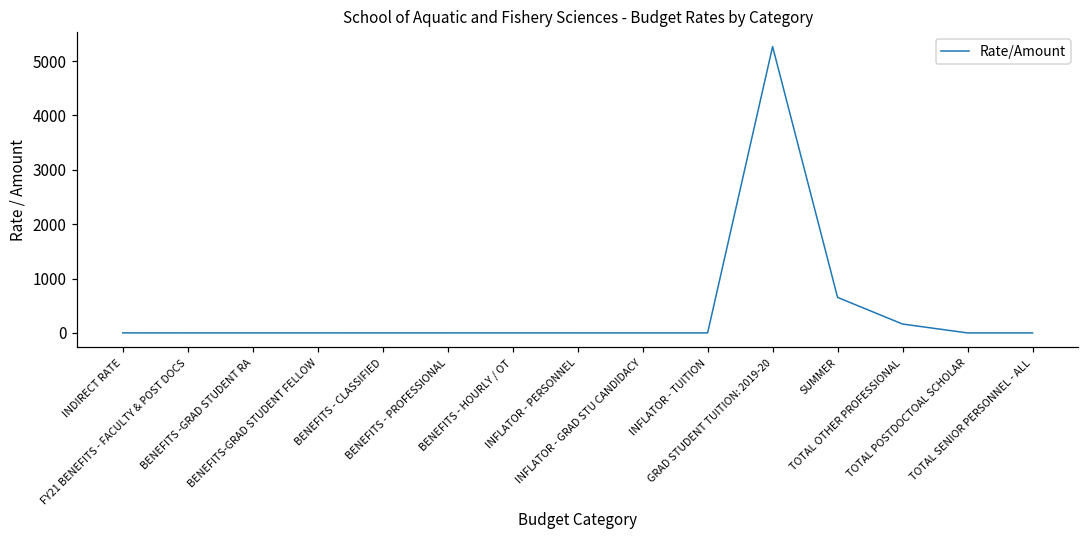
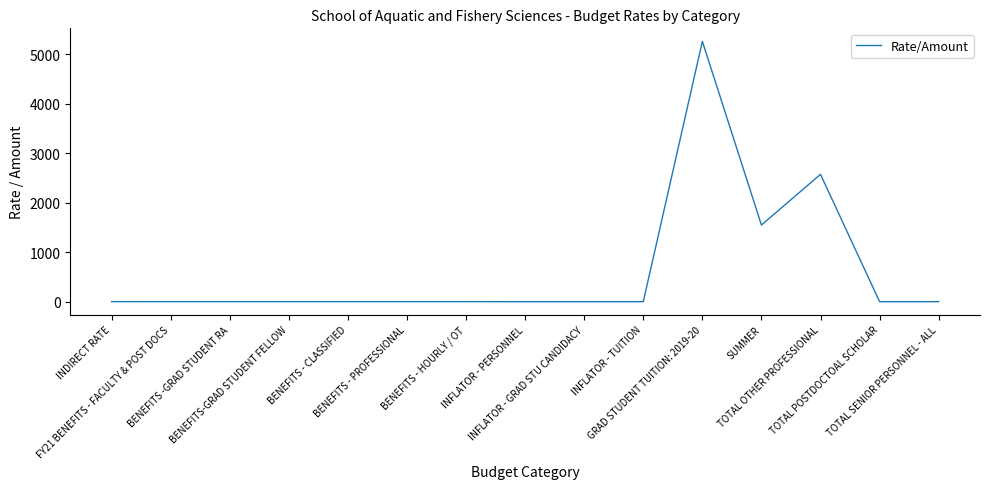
SUMMER: 700 -> 1500
TOTAL OTHER PROFESSIONAL: 200 -> 2600
